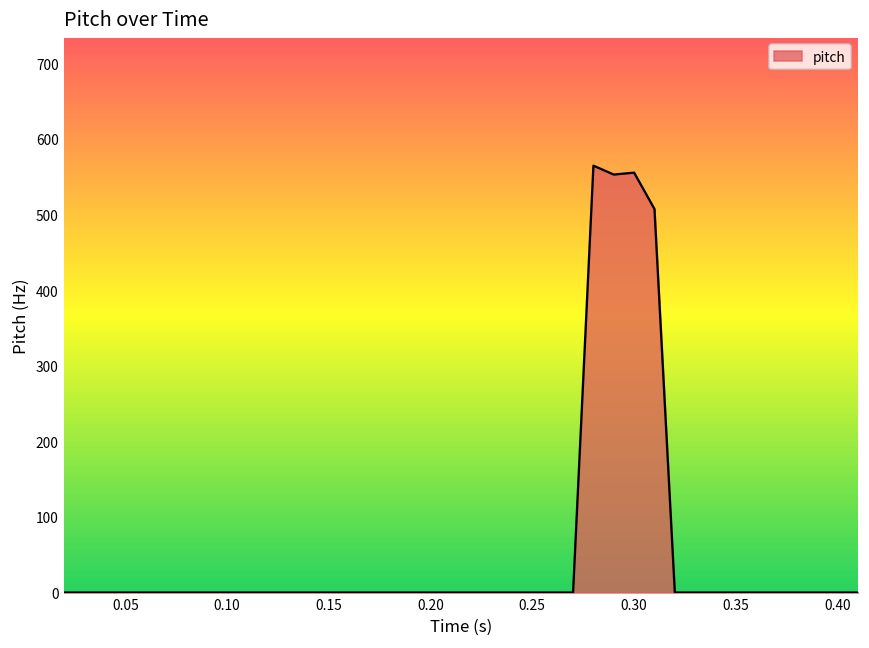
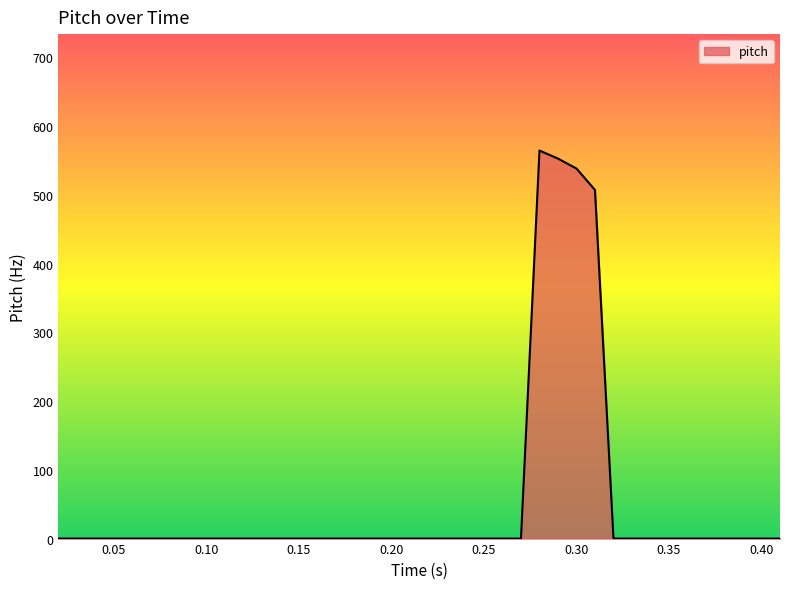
0.30: 560 -> 540
